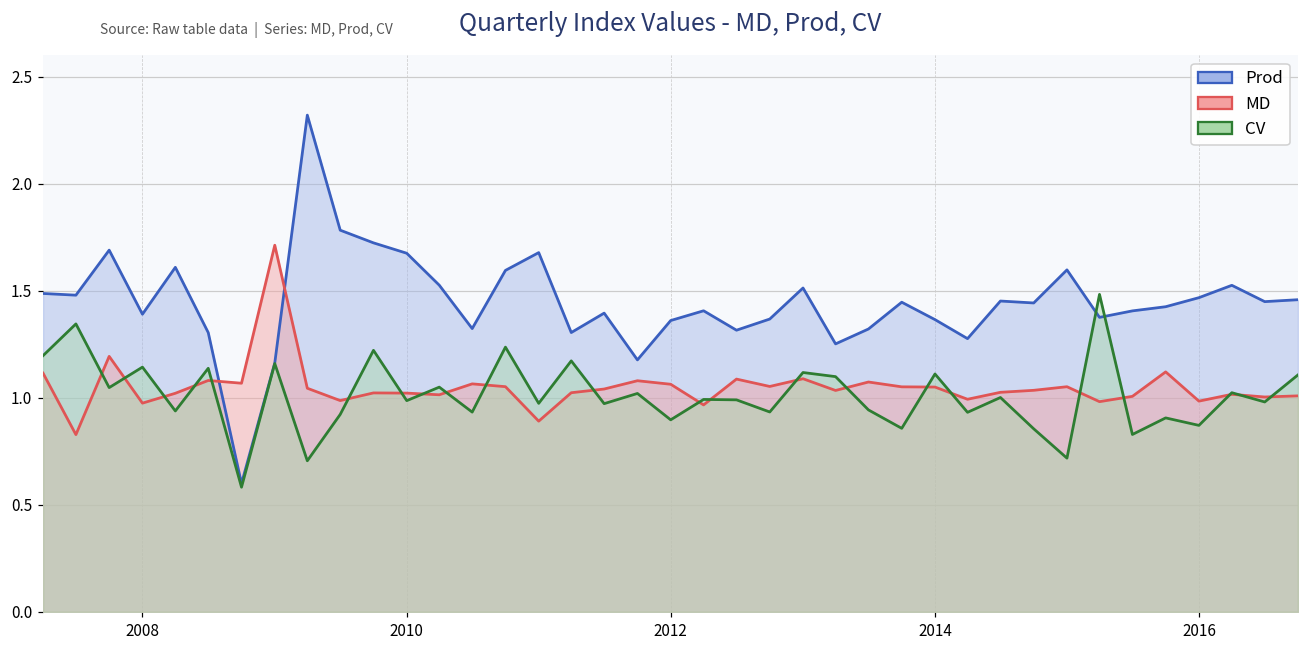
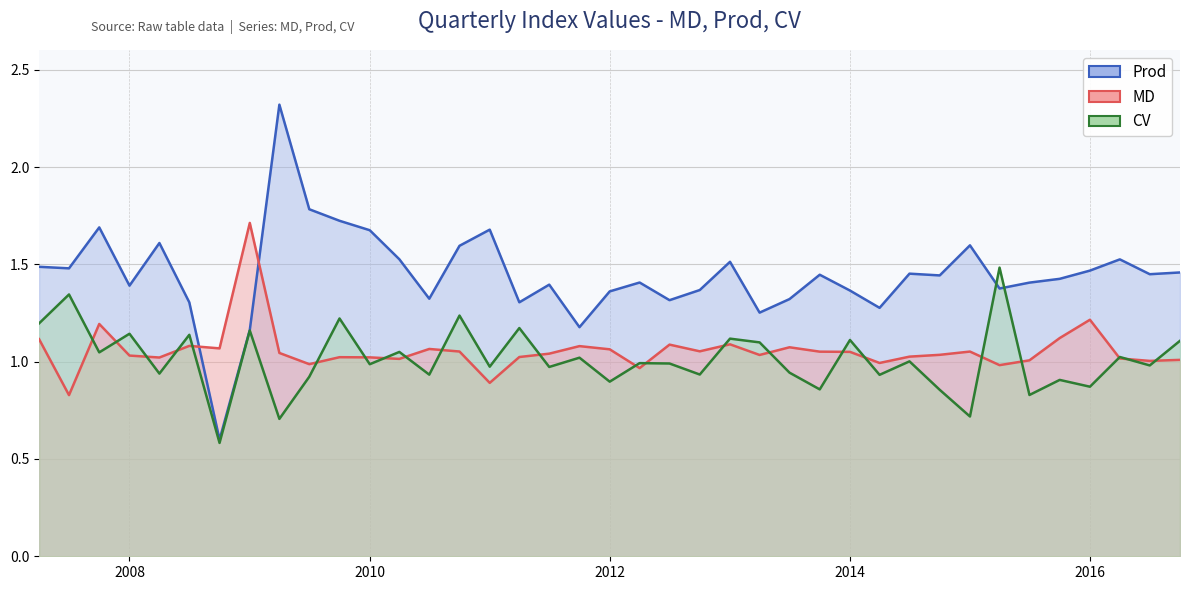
MD, 2008: 0.98 -> 1.03
MD, 2016: 0.98 -> 1.22
